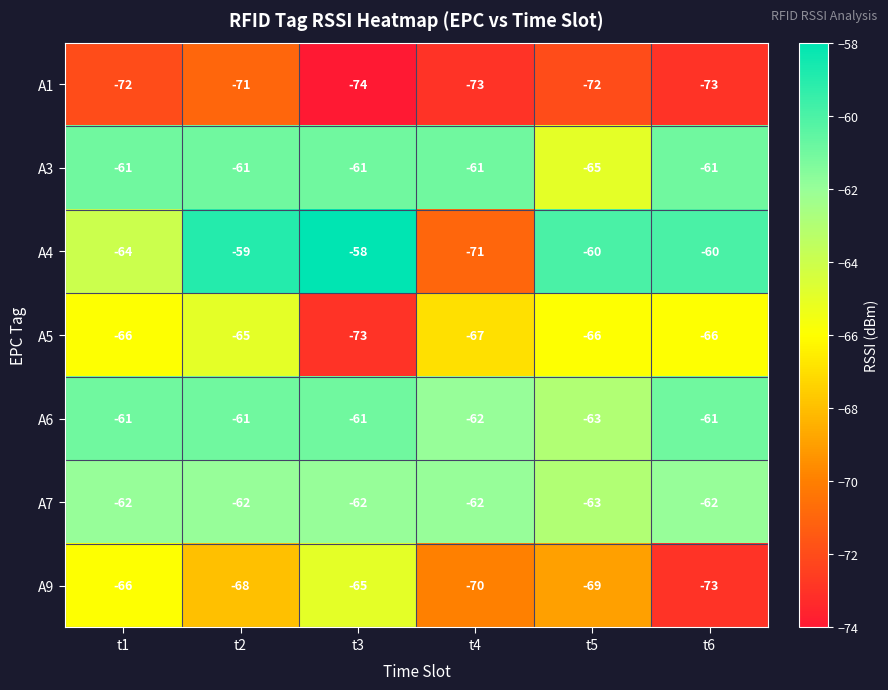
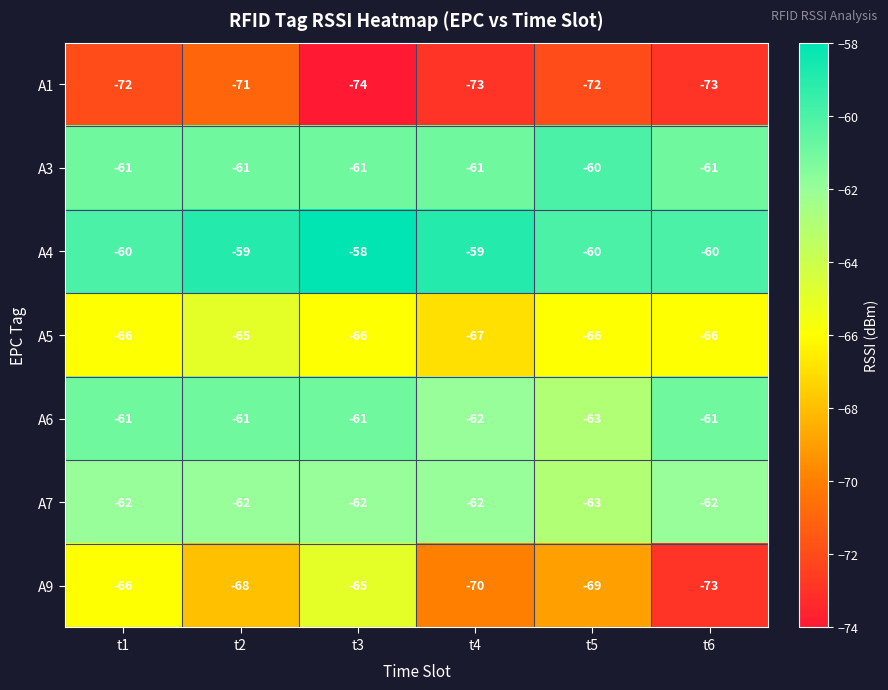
A3, t5: -65 -> -60
A4, t1: -64 -> -60
A4, t4: -71 -> -59
A5, t3: -73 -> -66
